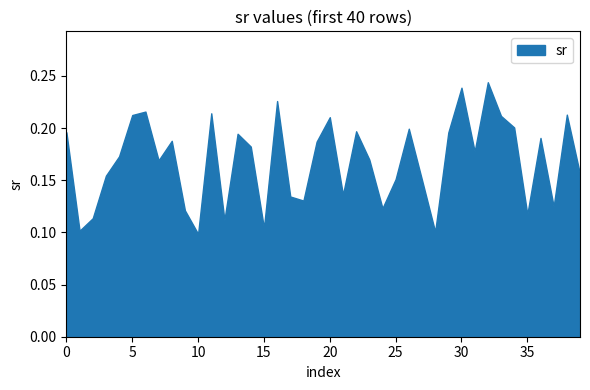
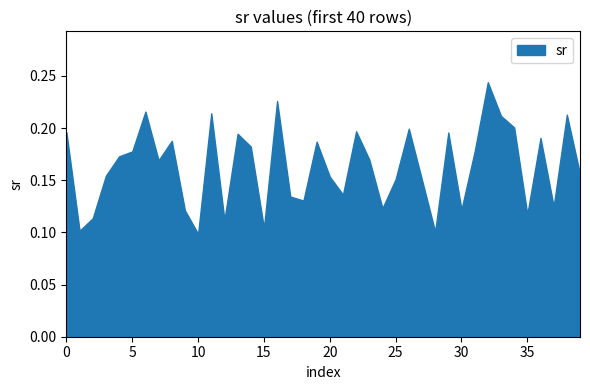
5: 0.212 -> 0.178
20: 0.210 -> 0.153
30: 0.239 -> 0.122
